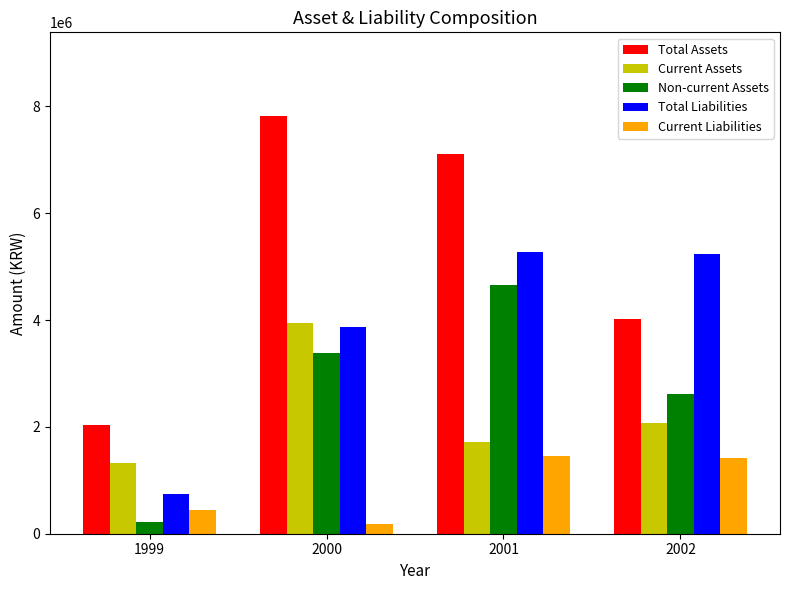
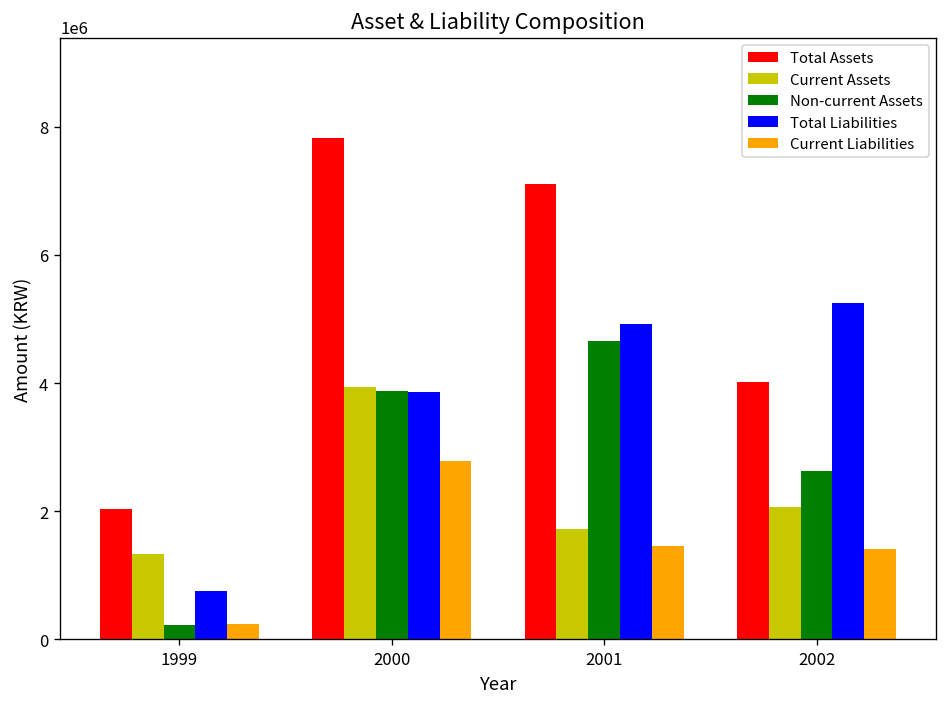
Current Liabilities, 1999: 400000 -> 200000
Non-current Assets, 2000: 3400000 -> 3900000
Current Liabilities, 2000: 200000 -> 2800000
Total Liabilities, 2001: 5300000 -> 4900000
